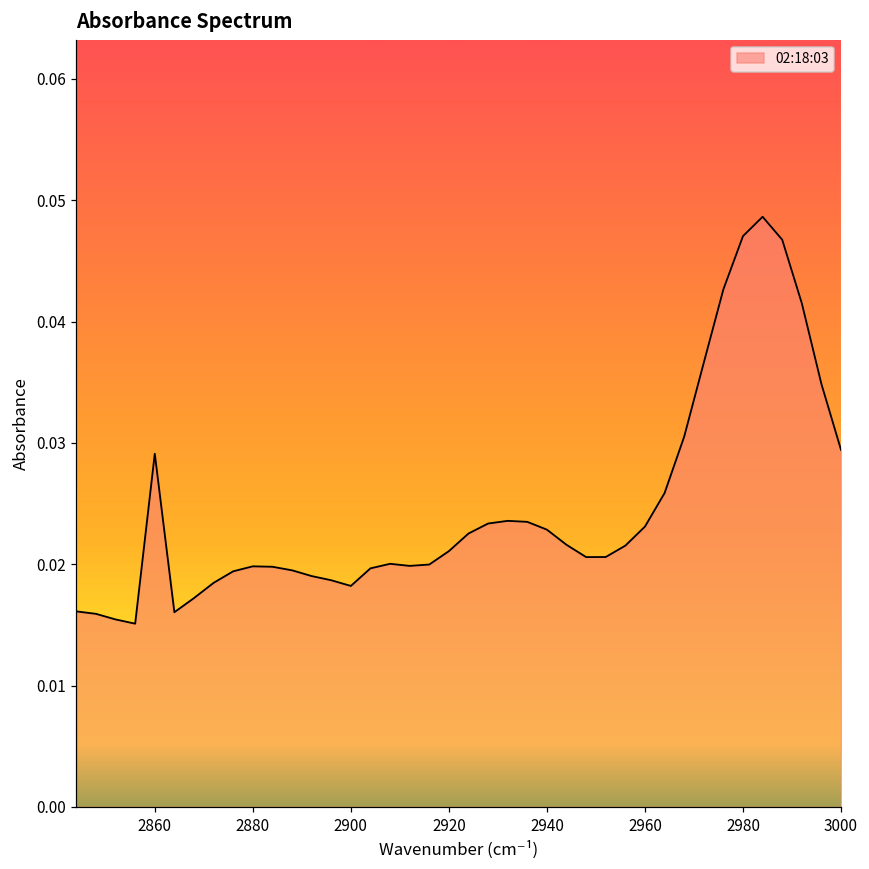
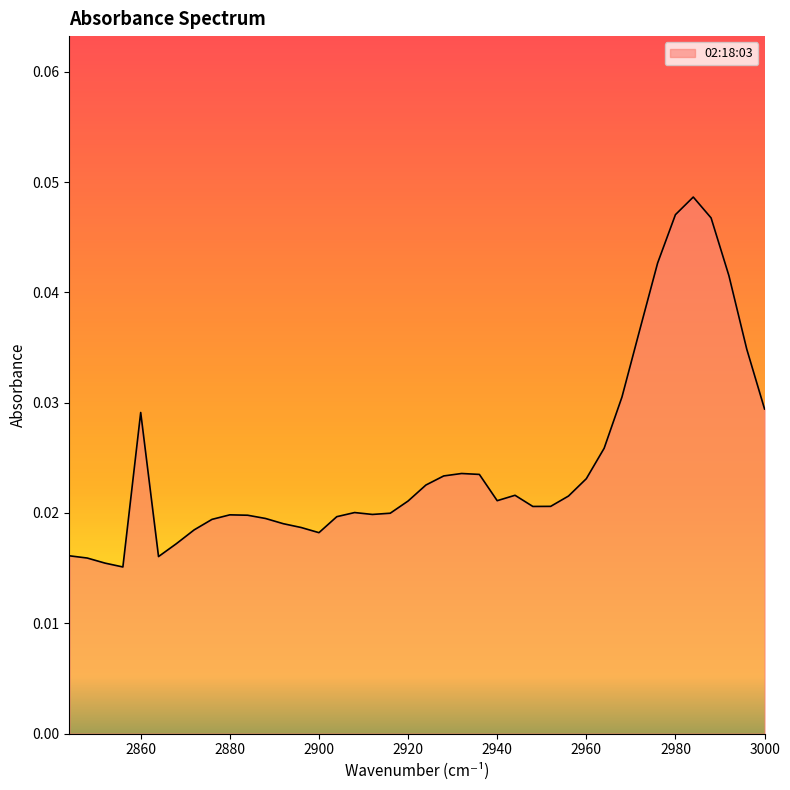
2940: 0.0228 -> 0.0211
